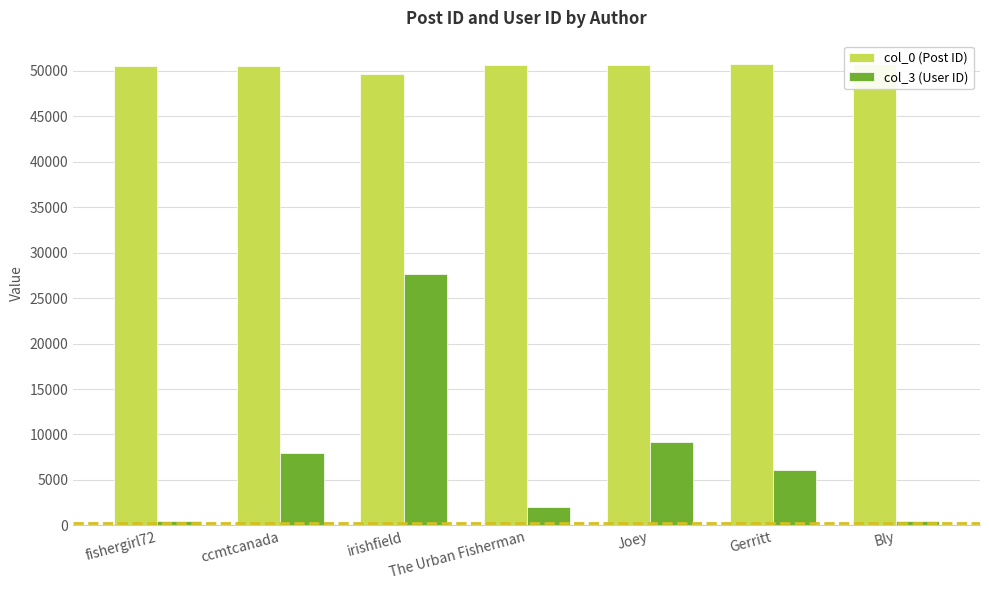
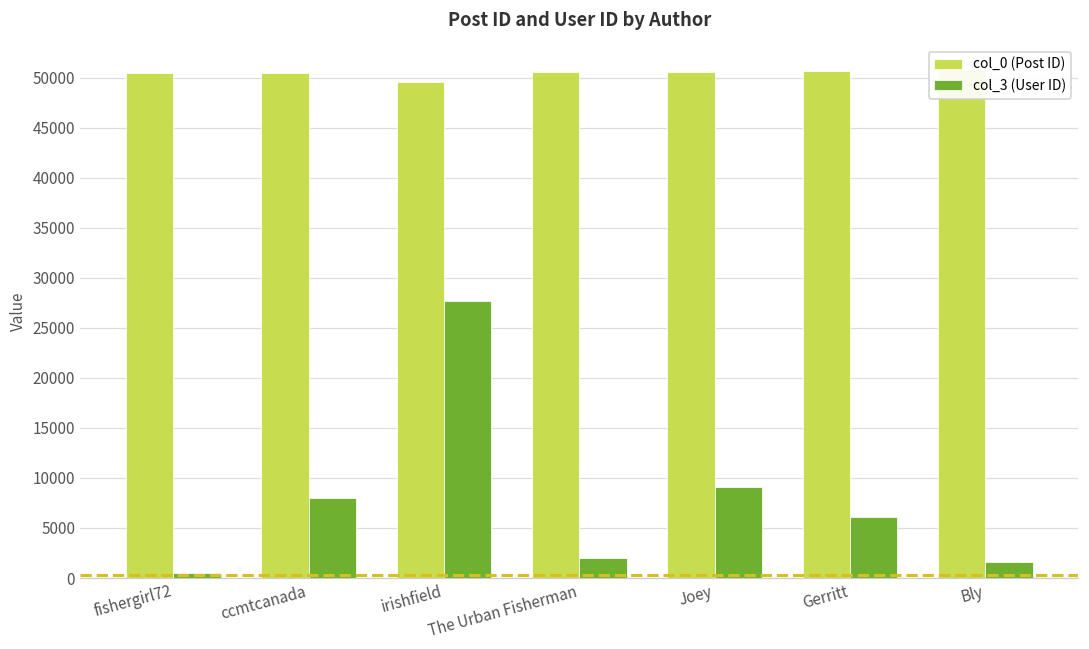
col_3 (User ID), Bly: 1000 -> 2000
